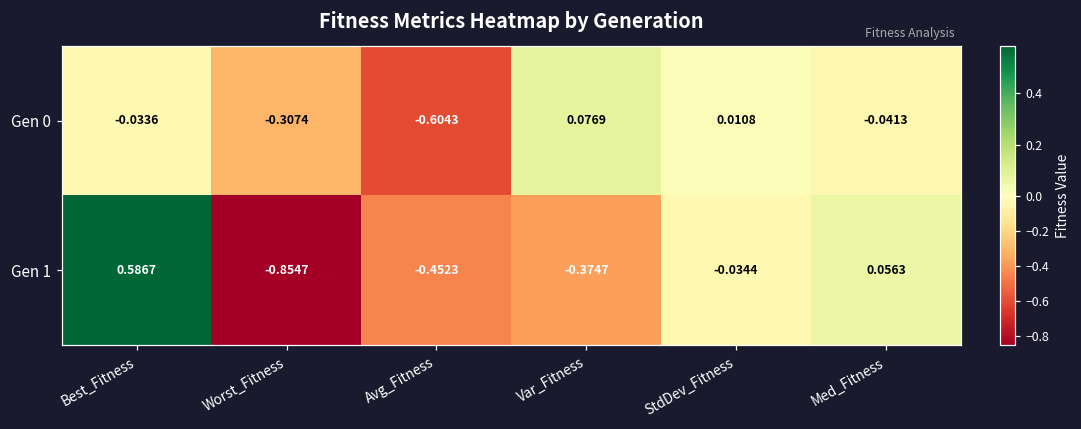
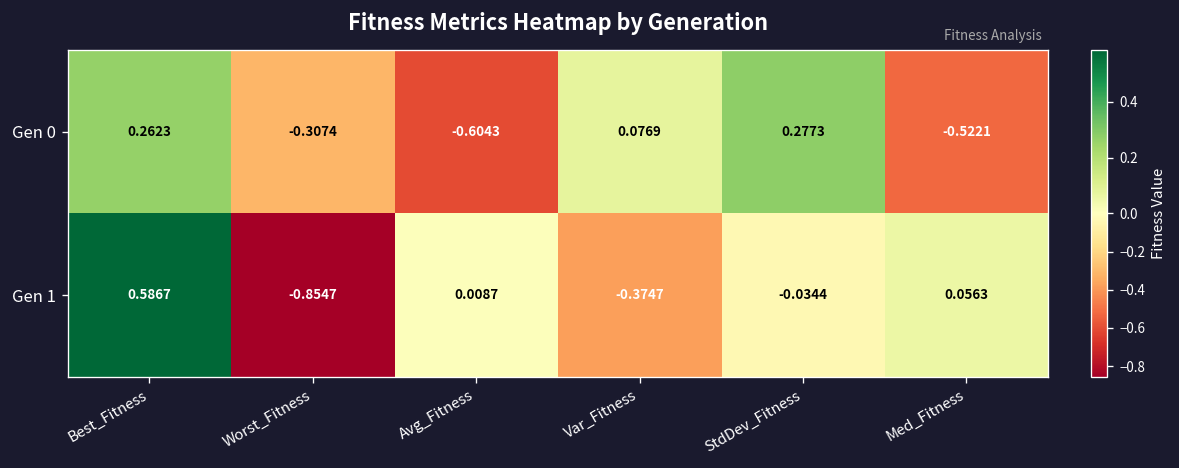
Gen 0, Best_Fitness: -0.0336 -> 0.2623
Gen 0, StdDev_Fitness: 0.0108 -> 0.2773
Gen 0, Med_Fitness: -0.0413 -> -0.5221
Gen 1, Avg_Fitness: -0.4523 -> 0.0087
